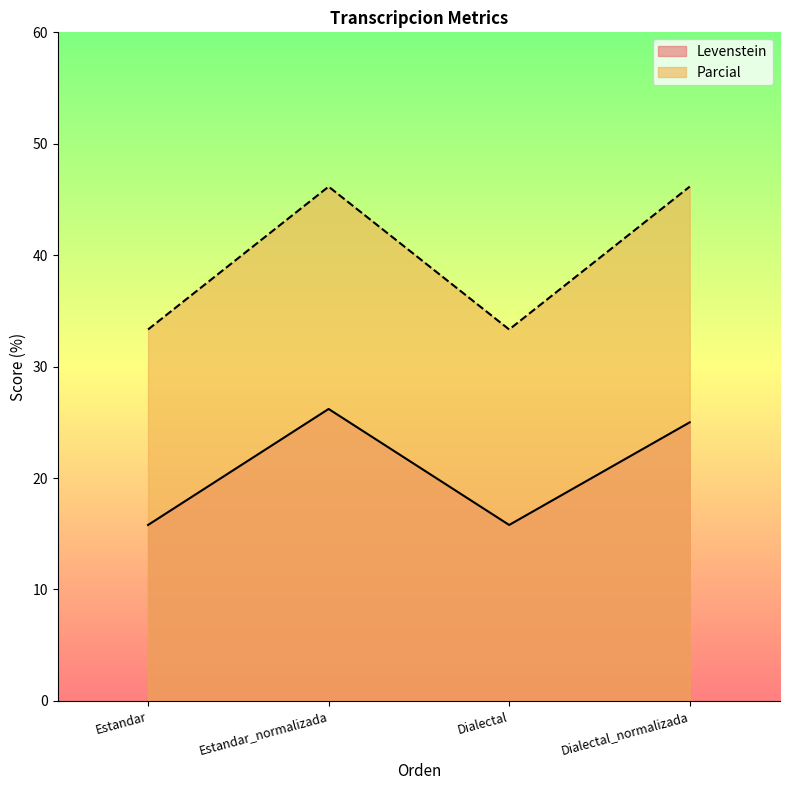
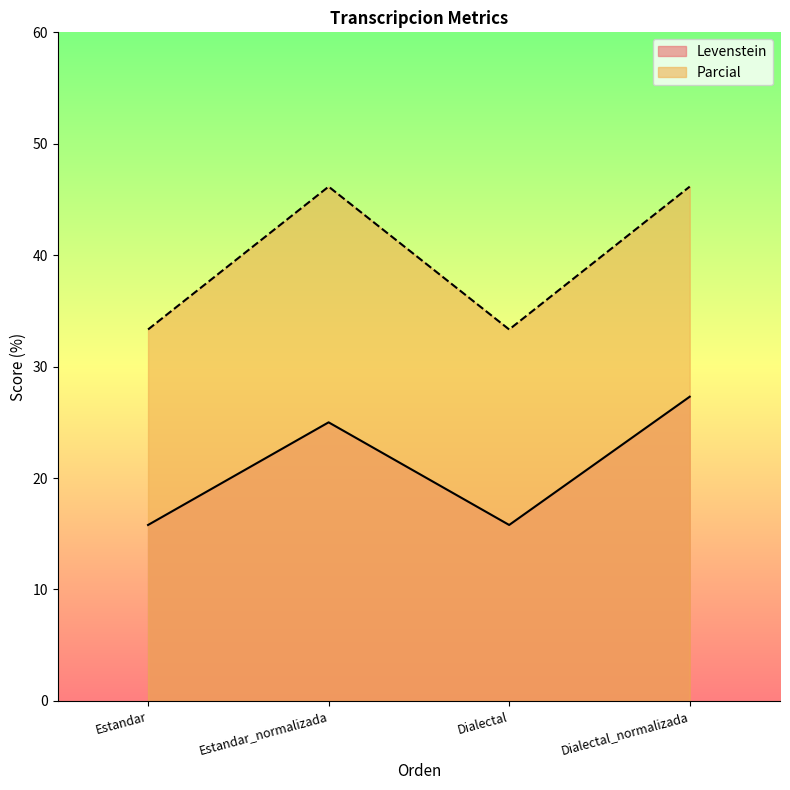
Levenstein, Estandar_normalizada: 26.2 -> 25.0
Levenstein, Dialectal_normalizada: 25.0 -> 27.3
